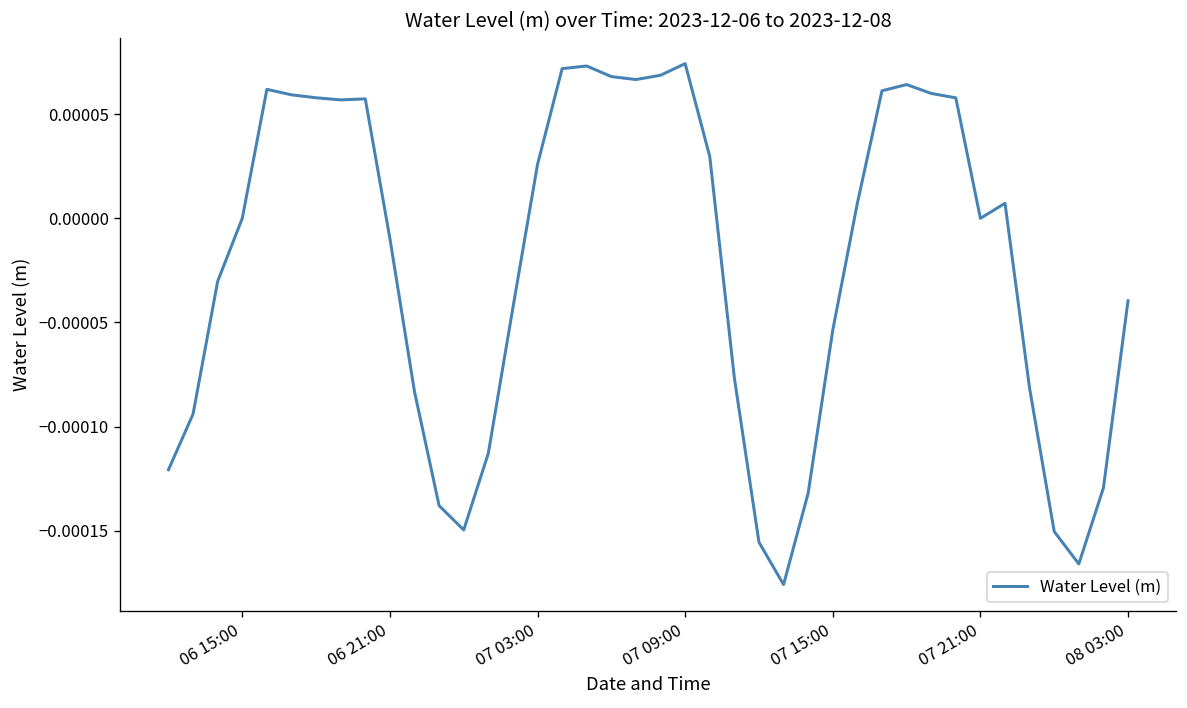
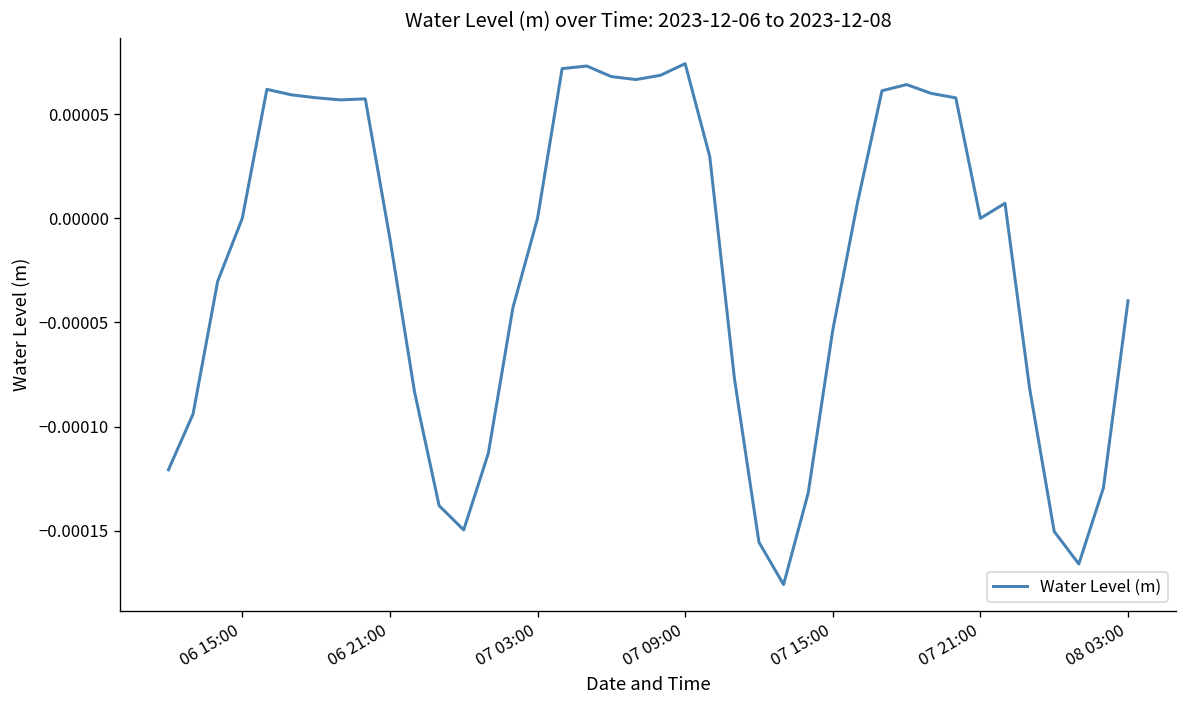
07 03:00: 0.00003 -> 0.00000
